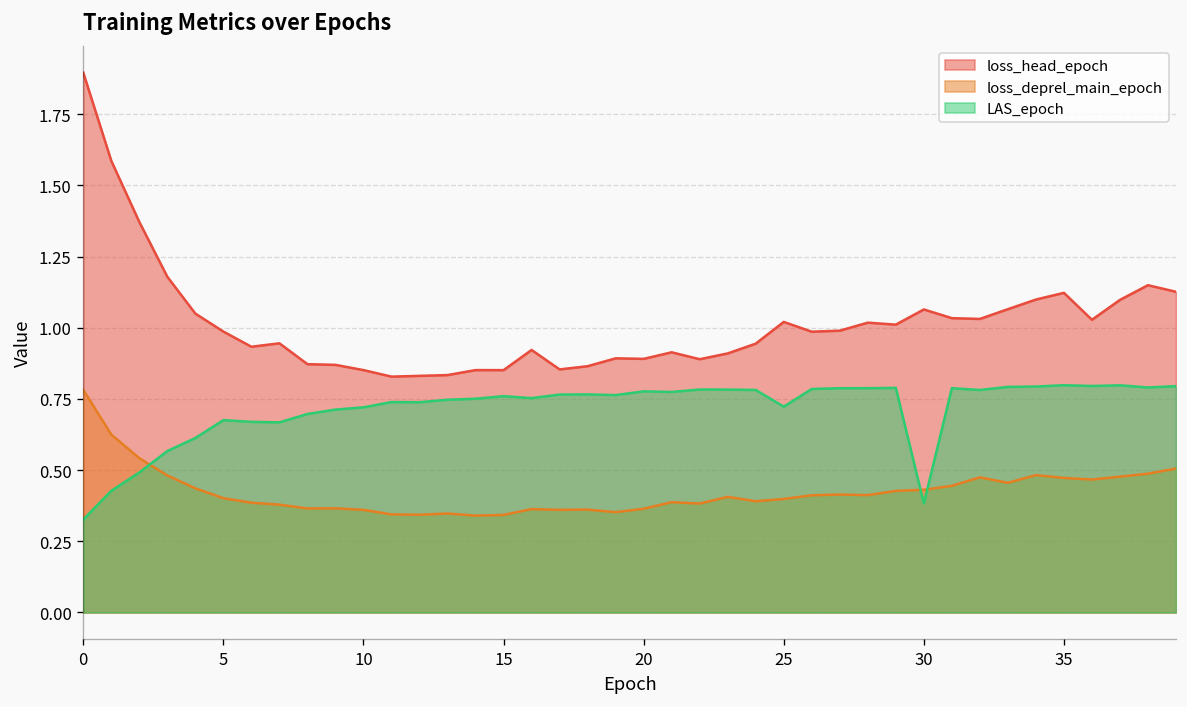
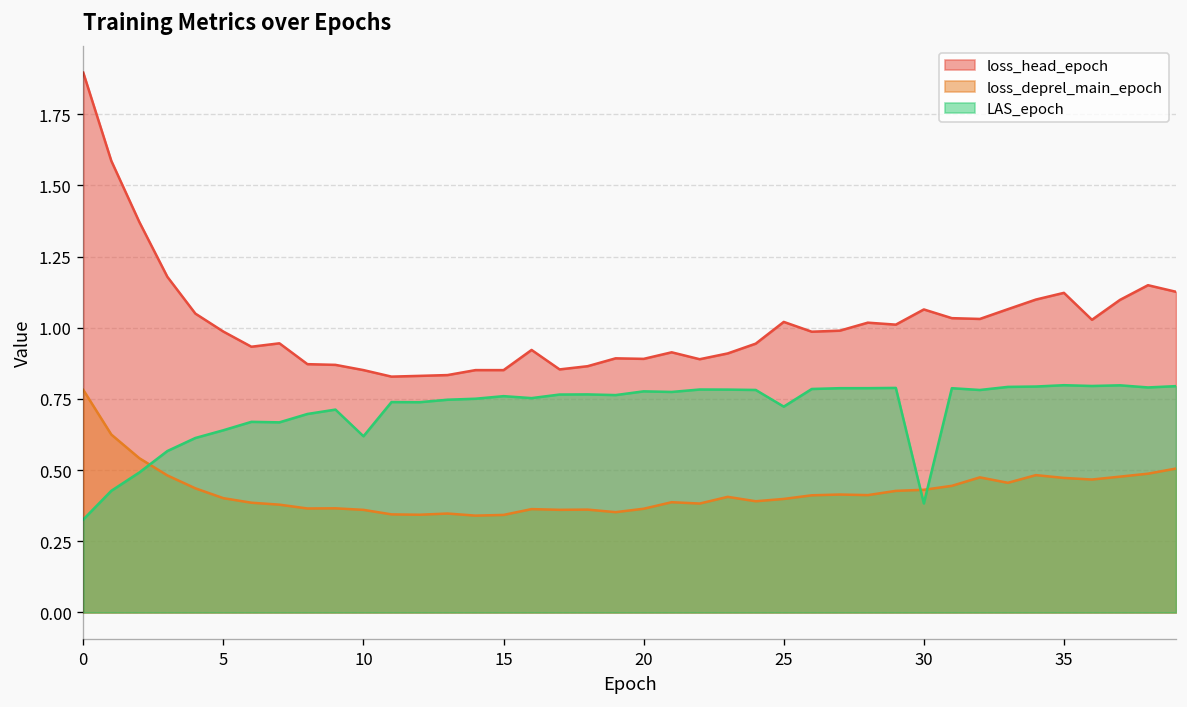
LAS_epoch, 5: 0.68 -> 0.64
LAS_epoch, 10: 0.72 -> 0.62
